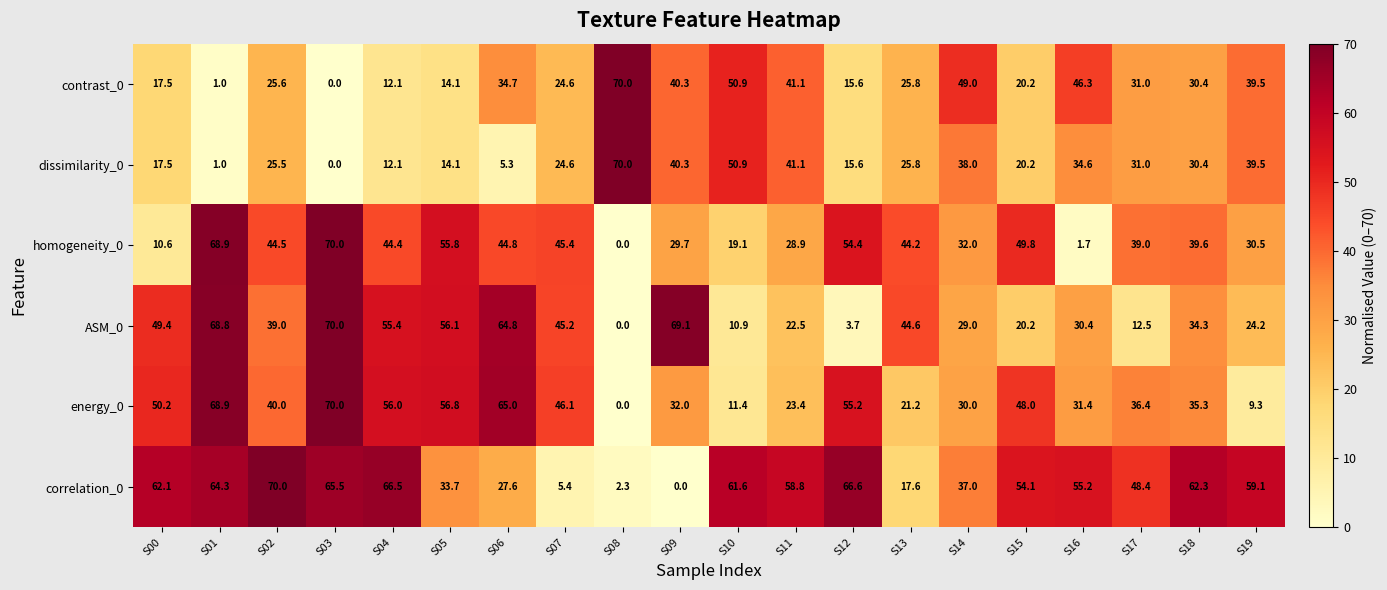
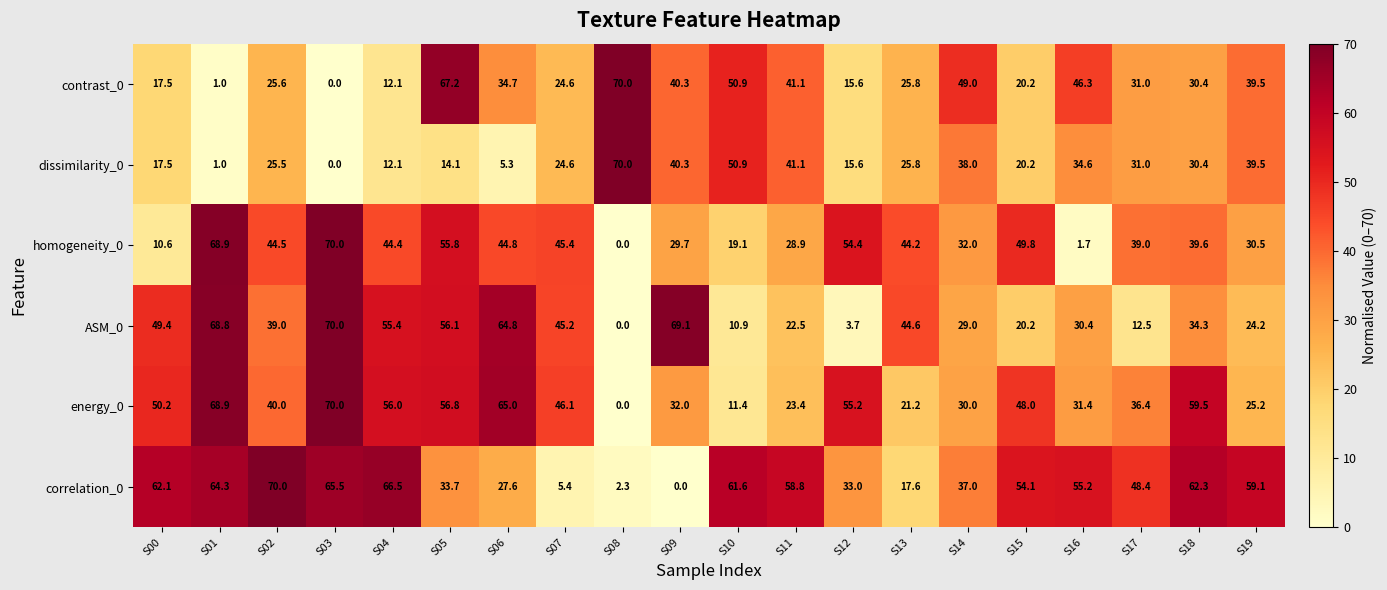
contrast_0, S05: 14.1 -> 67.2
energy_0, S18: 35.3 -> 59.5
energy_0, S19: 9.3 -> 25.2
correlation_0, S12: 66.6 -> 33.0
